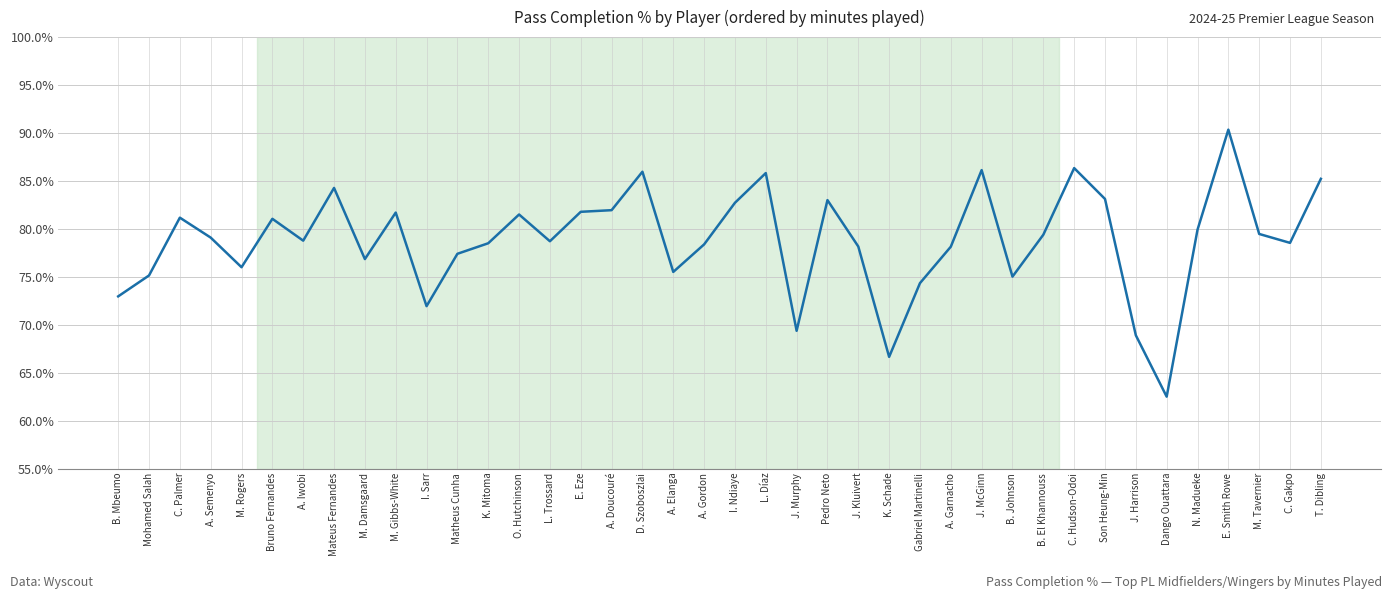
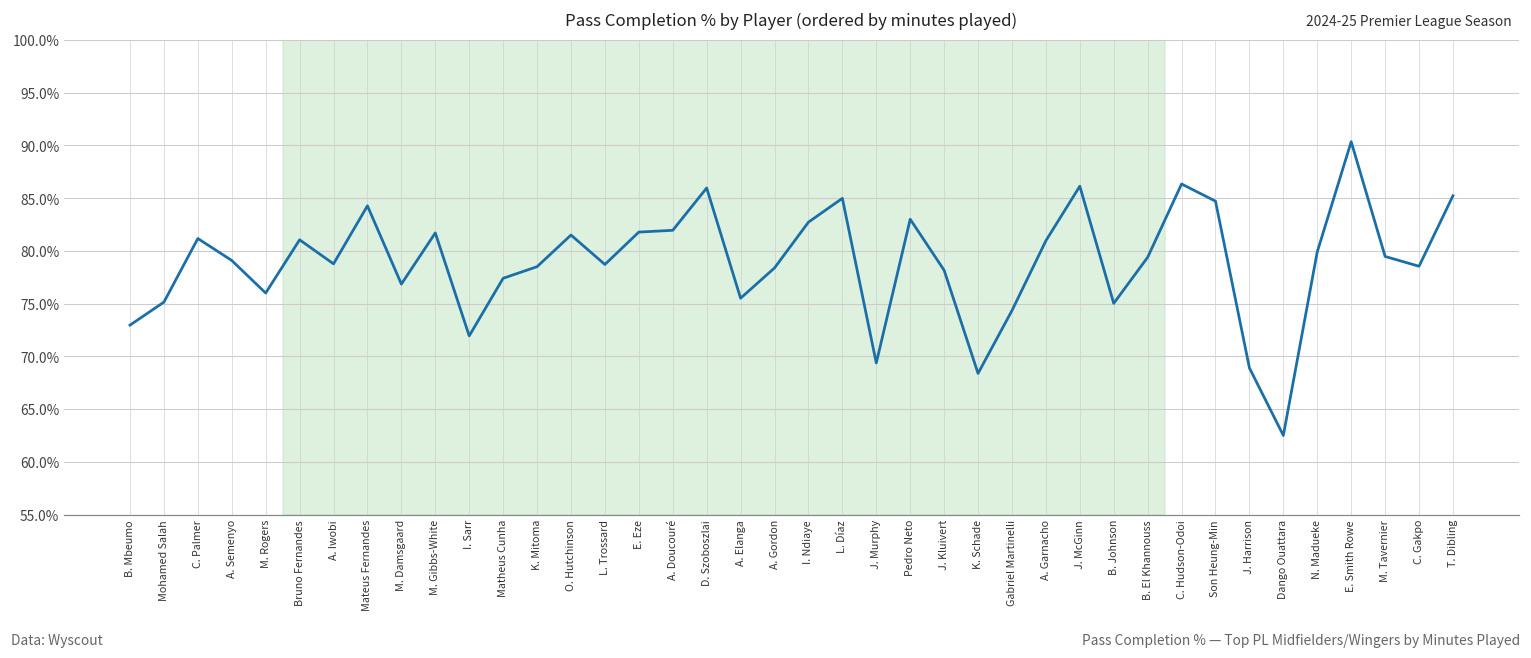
L. Díaz: 86% -> 85%
K. Schade: 67% -> 68%
A. Garnacho: 78% -> 81%
Son Heung-Min: 83% -> 85%
